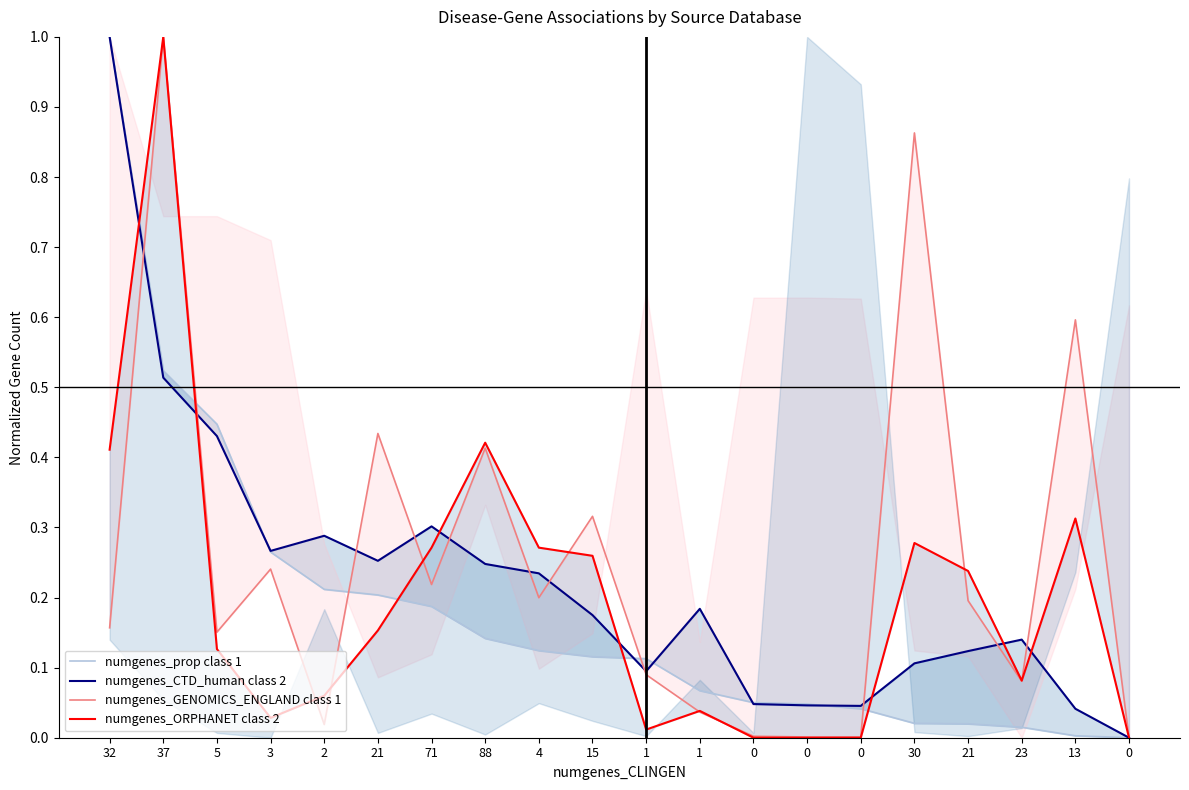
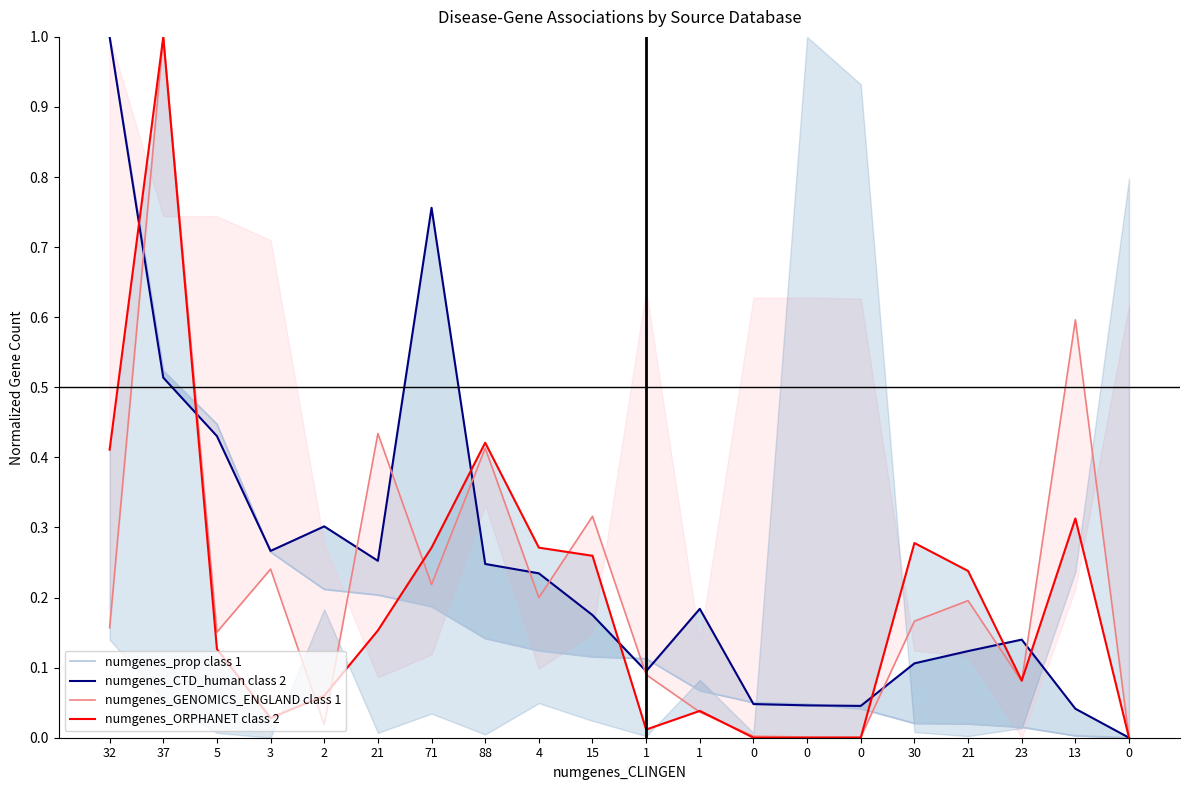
numgenes_CTD_human class 2, 2: 0.29 -> 0.30
numgenes_CTD_human class 2, 71: 0.30 -> 0.76
numgenes_GENOMICS_ENGLAND class 1, 30: 0.86 -> 0.17
